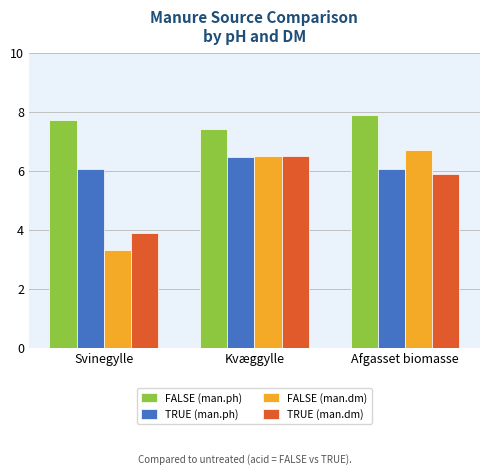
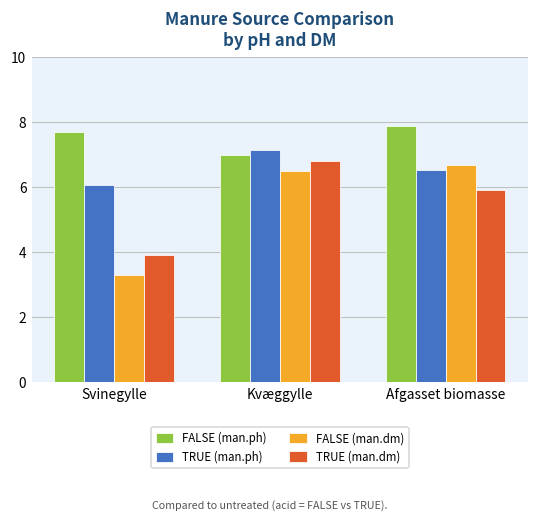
FALSE (man.ph), Kvæggylle: 7.4 -> 7.0
TRUE (man.ph), Kvæggylle: 6.5 -> 7.1
TRUE (man.dm), Kvæggylle: 6.5 -> 6.8
TRUE (man.ph), Afgasset biomasse: 6.0 -> 6.5
